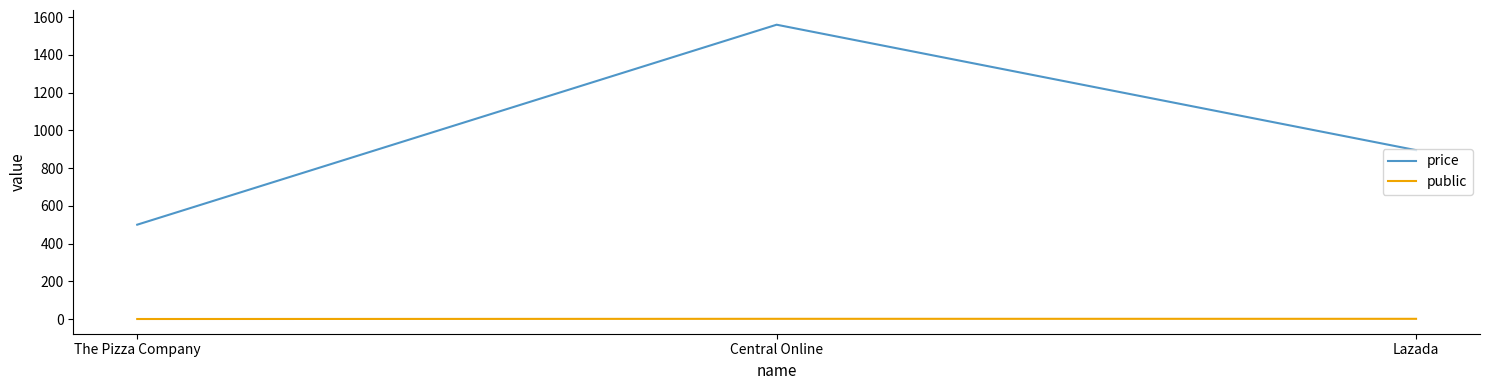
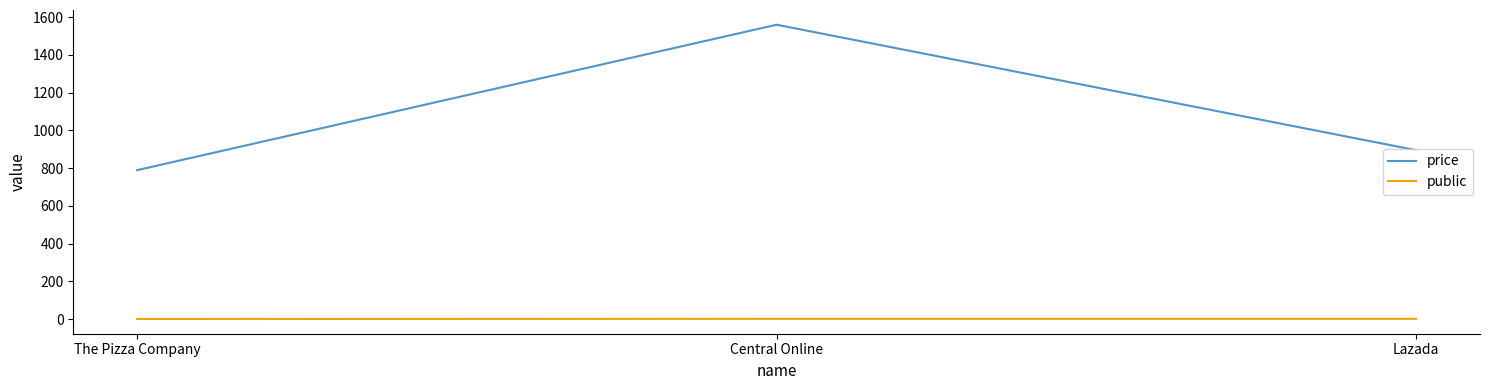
price, The Pizza Company: 500 -> 790
